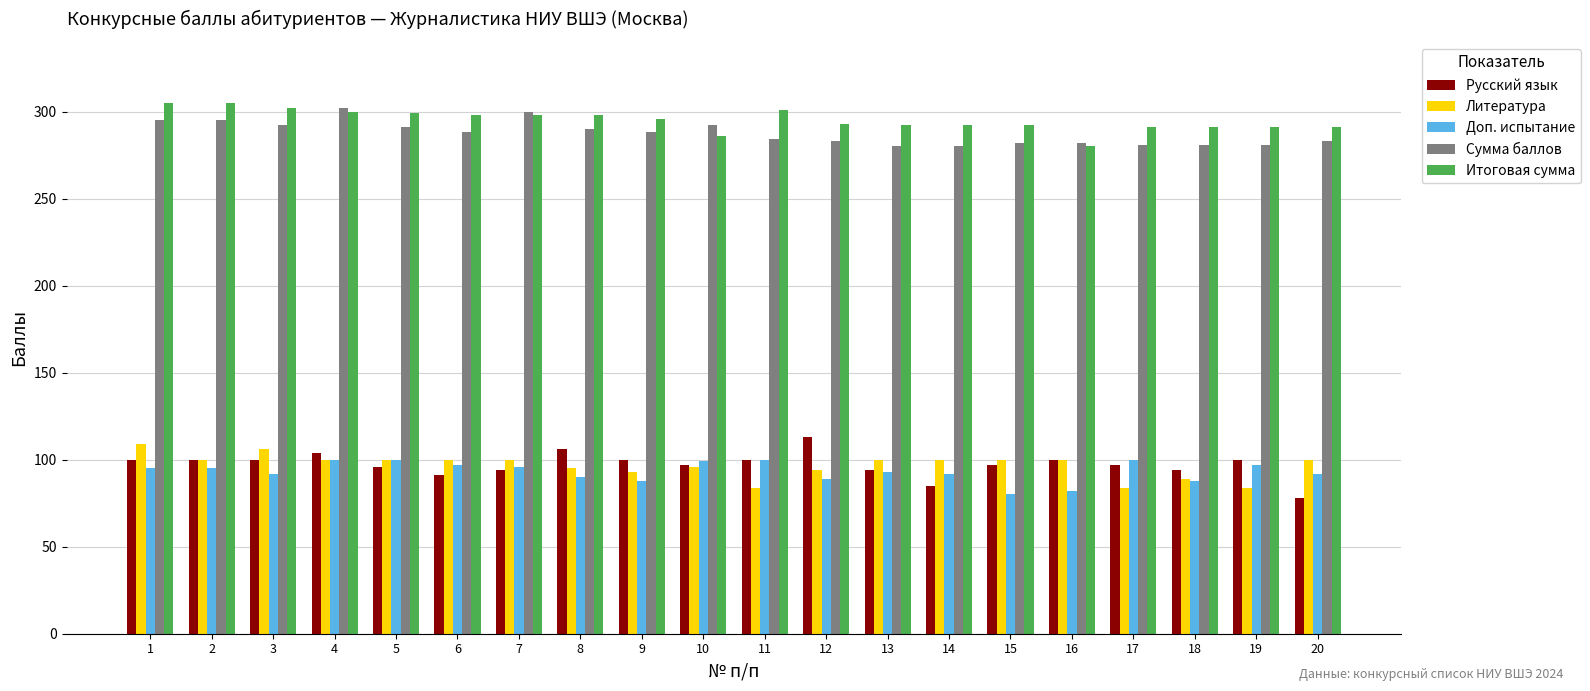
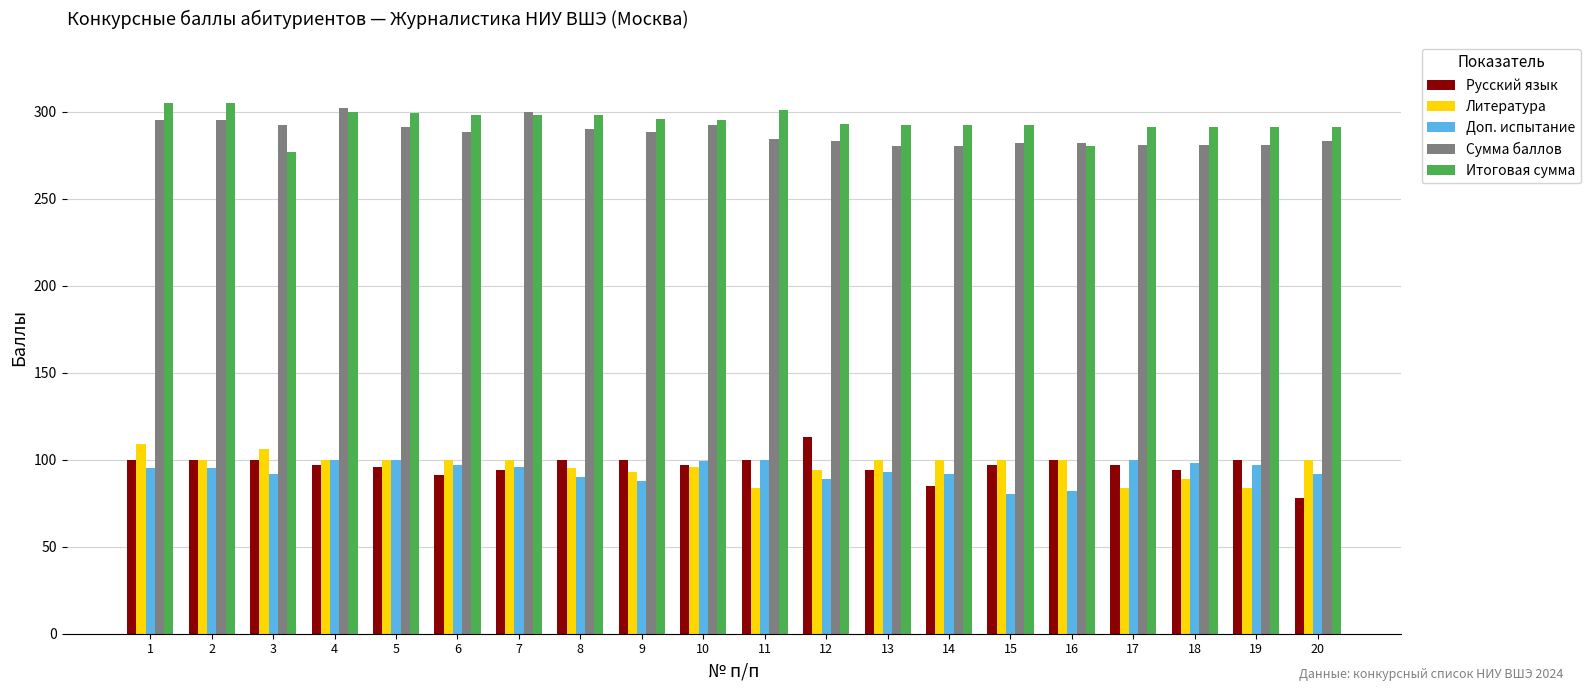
Итоговая сумма, 3: 302 -> 277
Русский язык, 4: 104 -> 97
Русский язык, 8: 106 -> 100
Итоговая сумма, 10: 286 -> 295
Доп. испытание, 18: 88 -> 98
